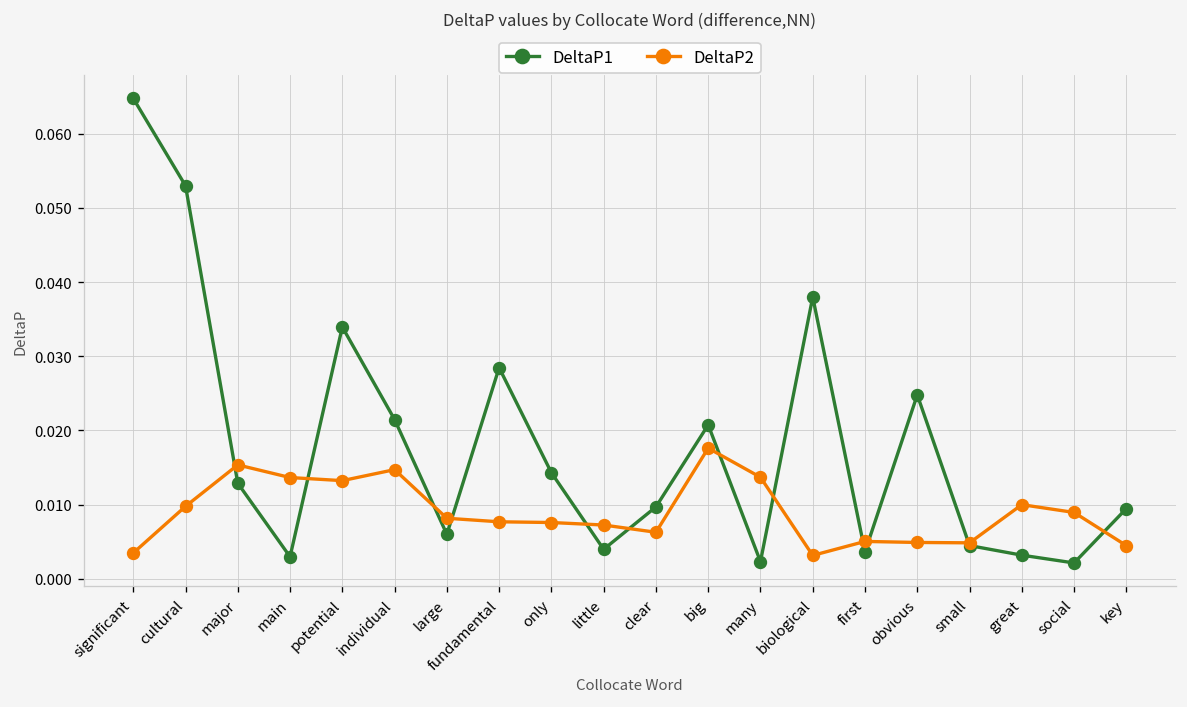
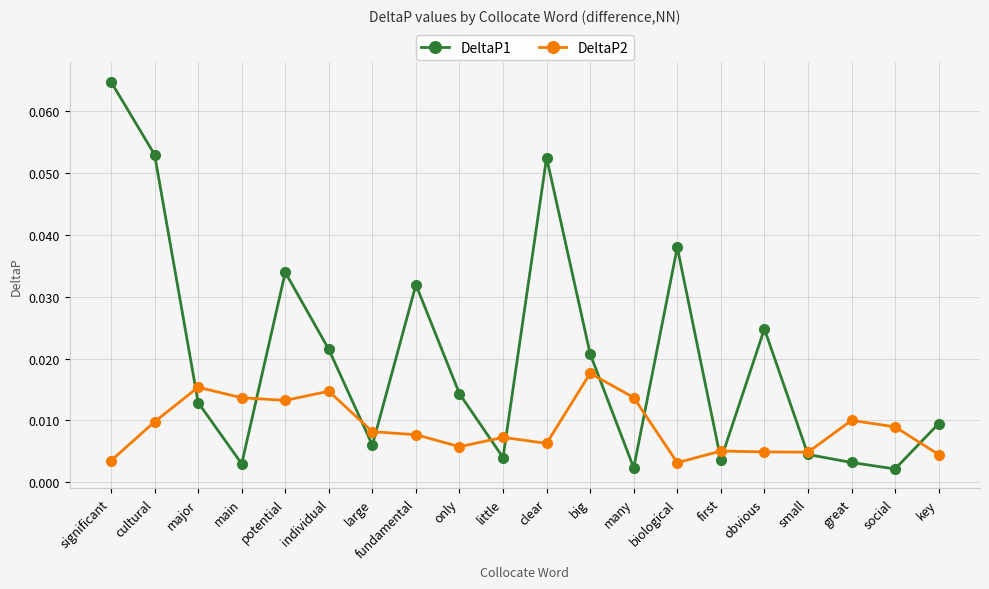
DeltaP1, fundamental: 0.028 -> 0.032
DeltaP2, only: 0.008 -> 0.006
DeltaP1, clear: 0.010 -> 0.052
